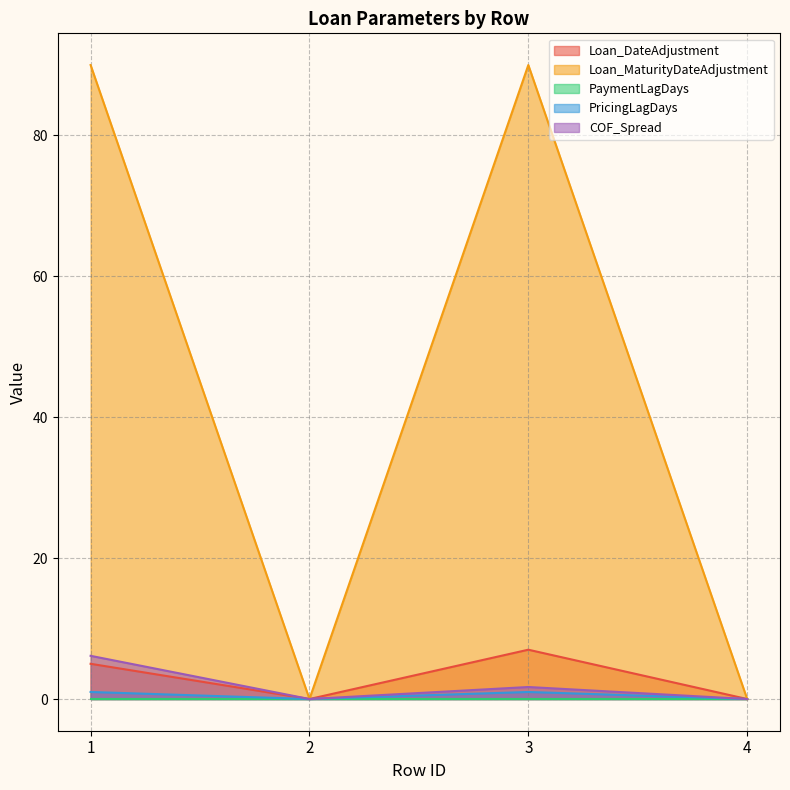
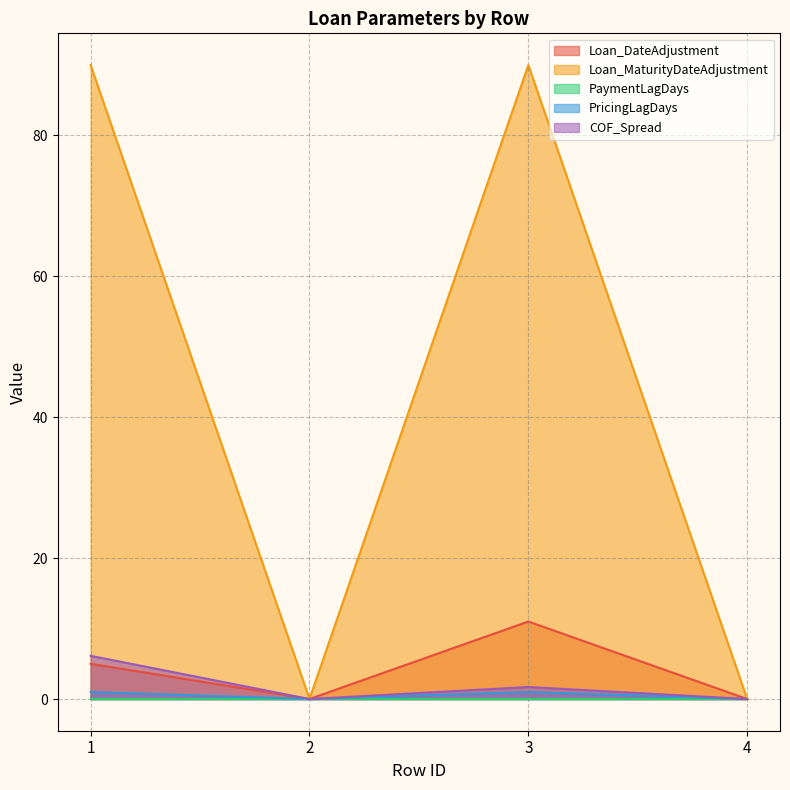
Loan_DateAdjustment, 3: 7 -> 11
